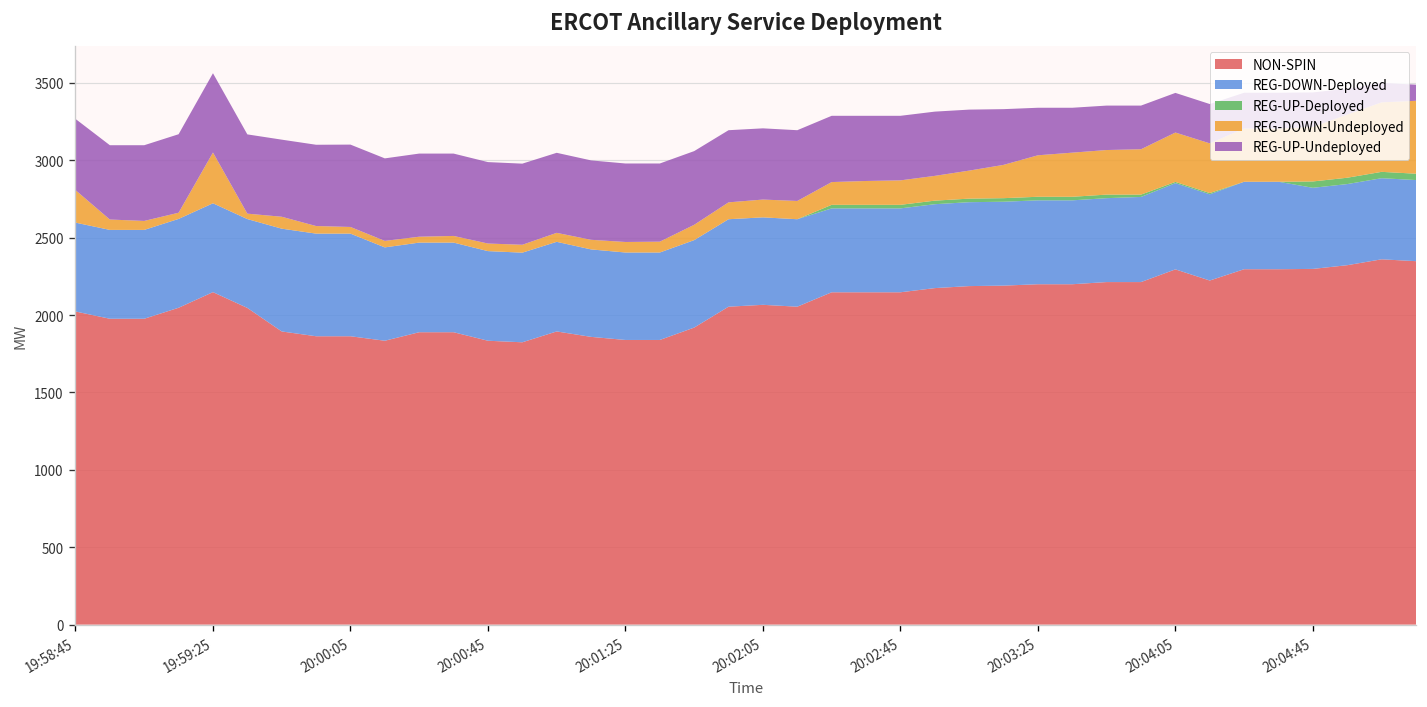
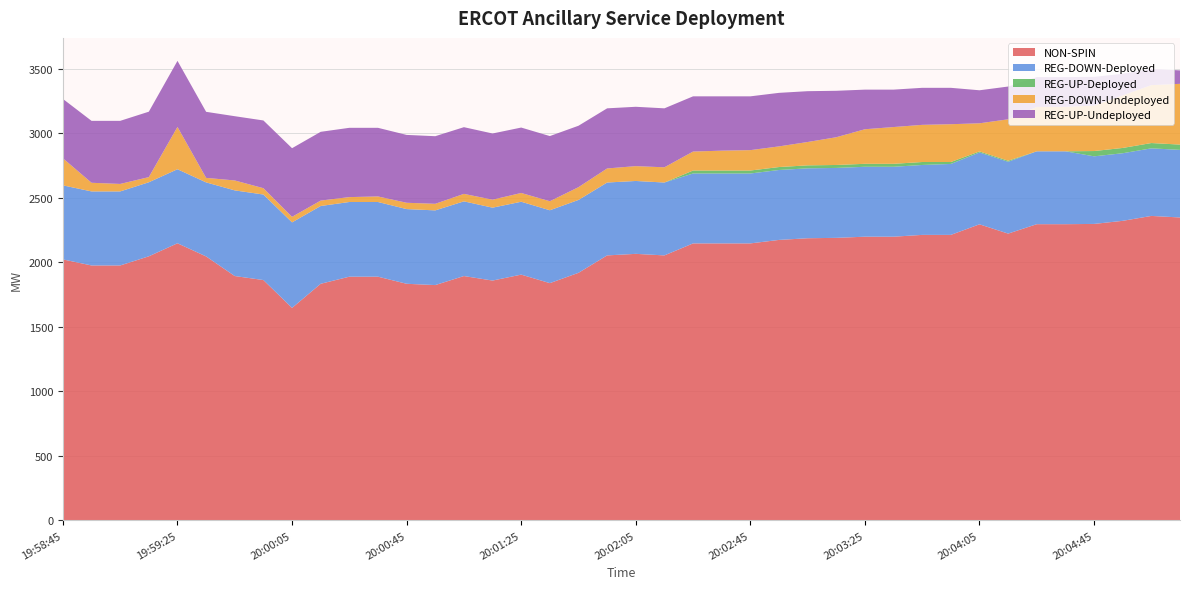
NON-SPIN, 20:00:05: 1860 -> 1650
NON-SPIN, 20:01:25: 1840 -> 1910
REG-DOWN-Undeployed, 20:04:05: 320 -> 220
